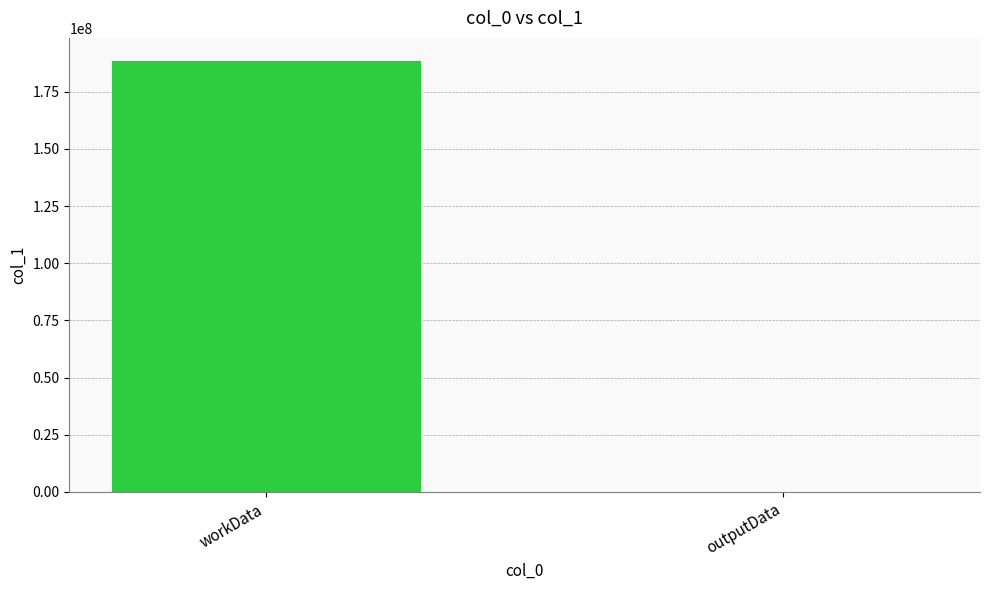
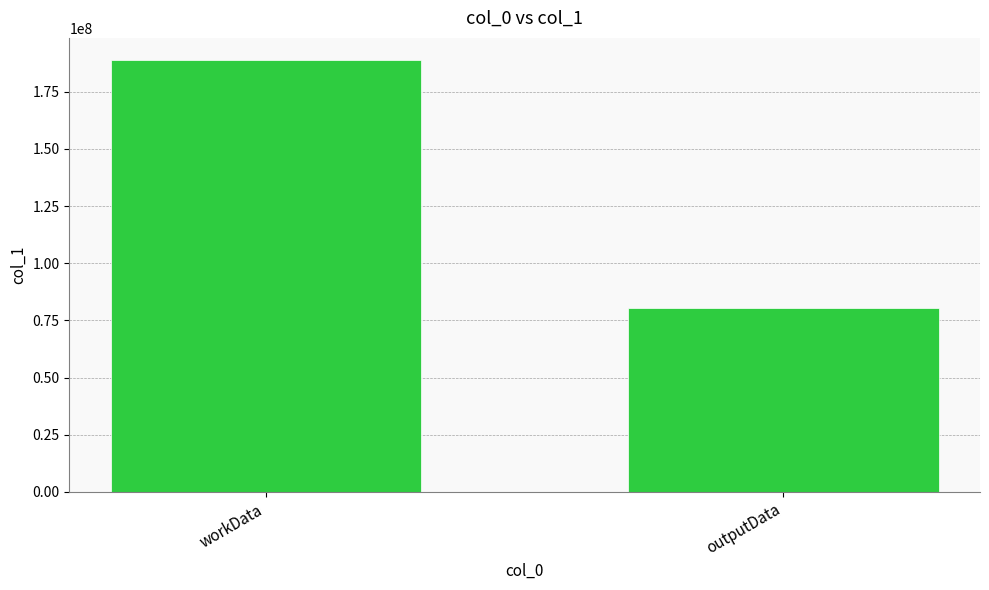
outputData: 0 -> 81000000
